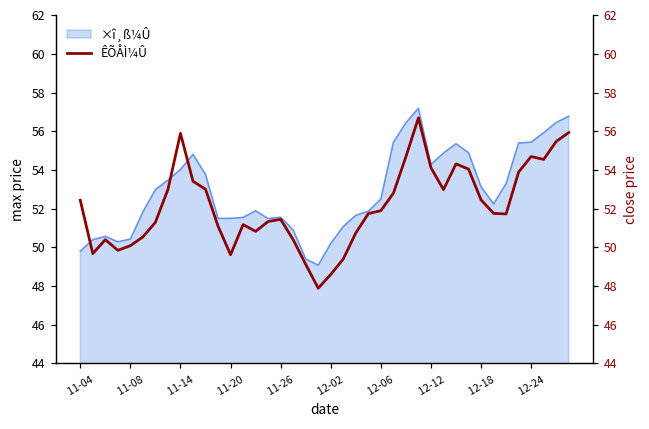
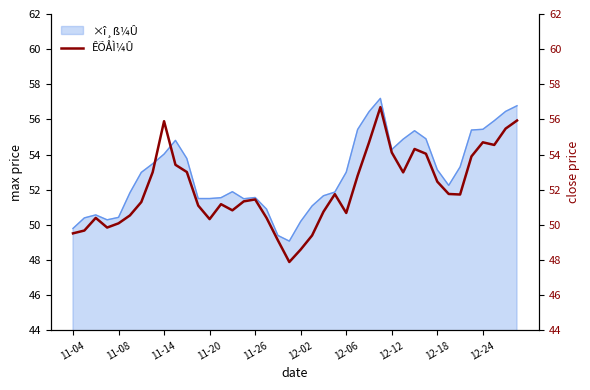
×î¸ß¼Û, 12-06: 52.5 -> 53.0
ÊÕÅÌ¼Û, 11-04: 52.4 -> 49.5
ÊÕÅÌ¼Û, 11-20: 49.6 -> 50.3
ÊÕÅÌ¼Û, 12-06: 51.9 -> 50.7
